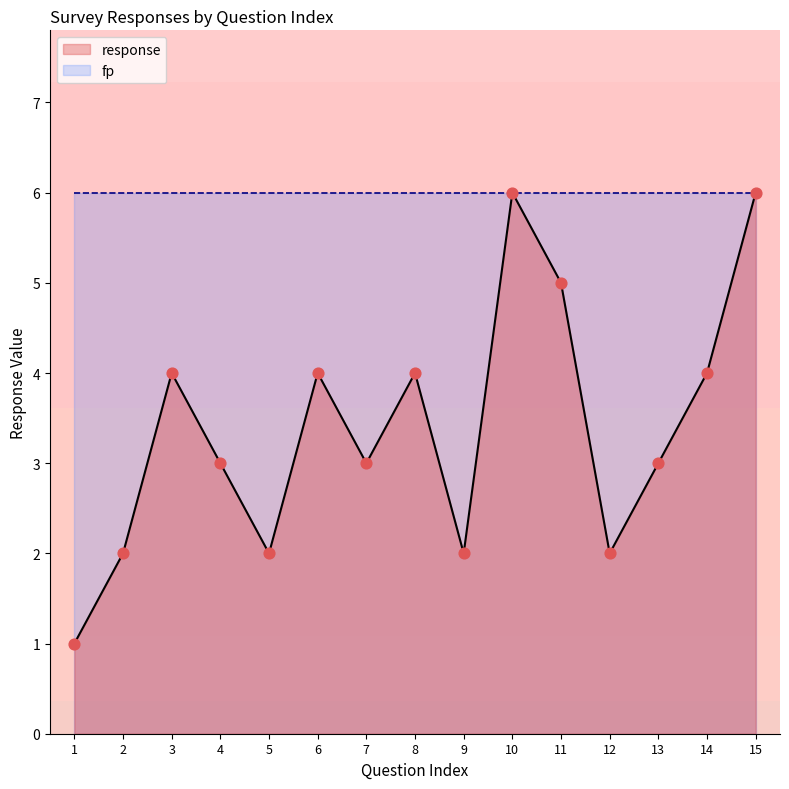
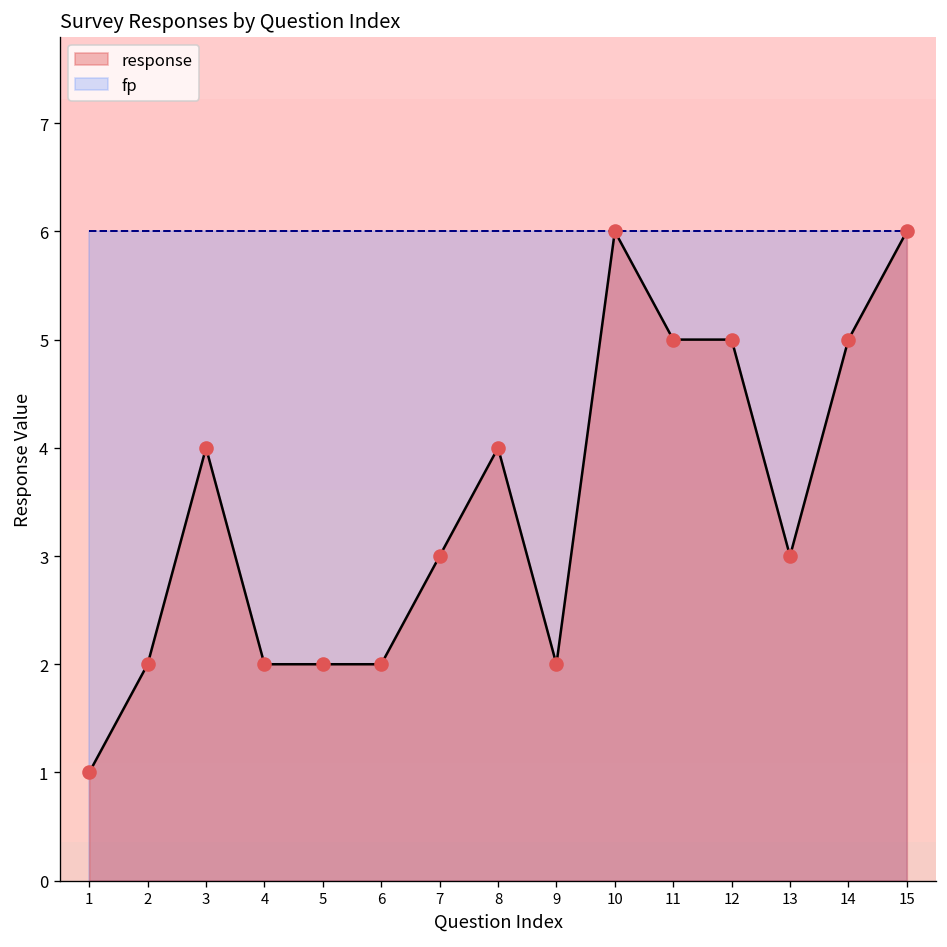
response, 4: 3 -> 2
response, 6: 4 -> 2
response, 12: 2 -> 5
response, 14: 4 -> 5
